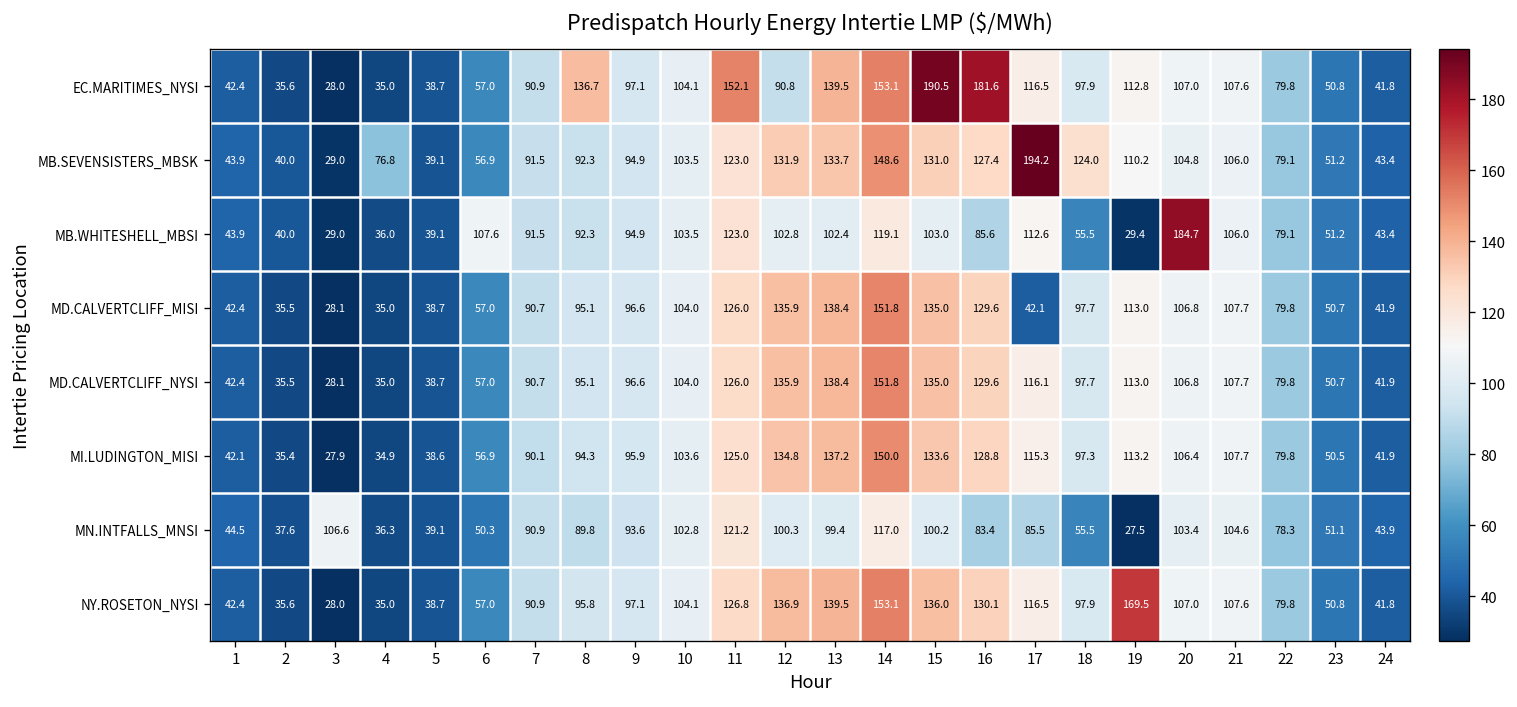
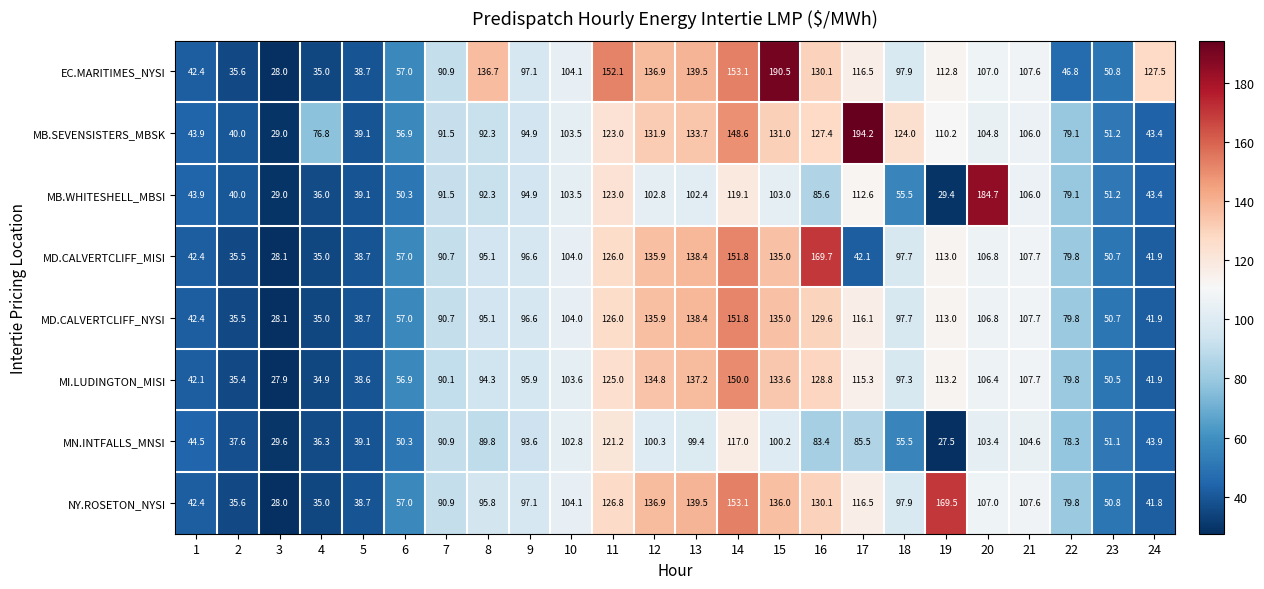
EC.MARITIMES_NYSI, 12: 90.8 -> 136.9
EC.MARITIMES_NYSI, 16: 181.6 -> 130.1
EC.MARITIMES_NYSI, 22: 79.8 -> 46.8
EC.MARITIMES_NYSI, 24: 41.8 -> 127.5
MB.WHITESHELL_MBSI, 6: 107.6 -> 50.3
MD.CALVERTCLIFF_MISI, 16: 129.6 -> 169.7
MN.INTFALLS_MNSI, 3: 106.6 -> 29.6
